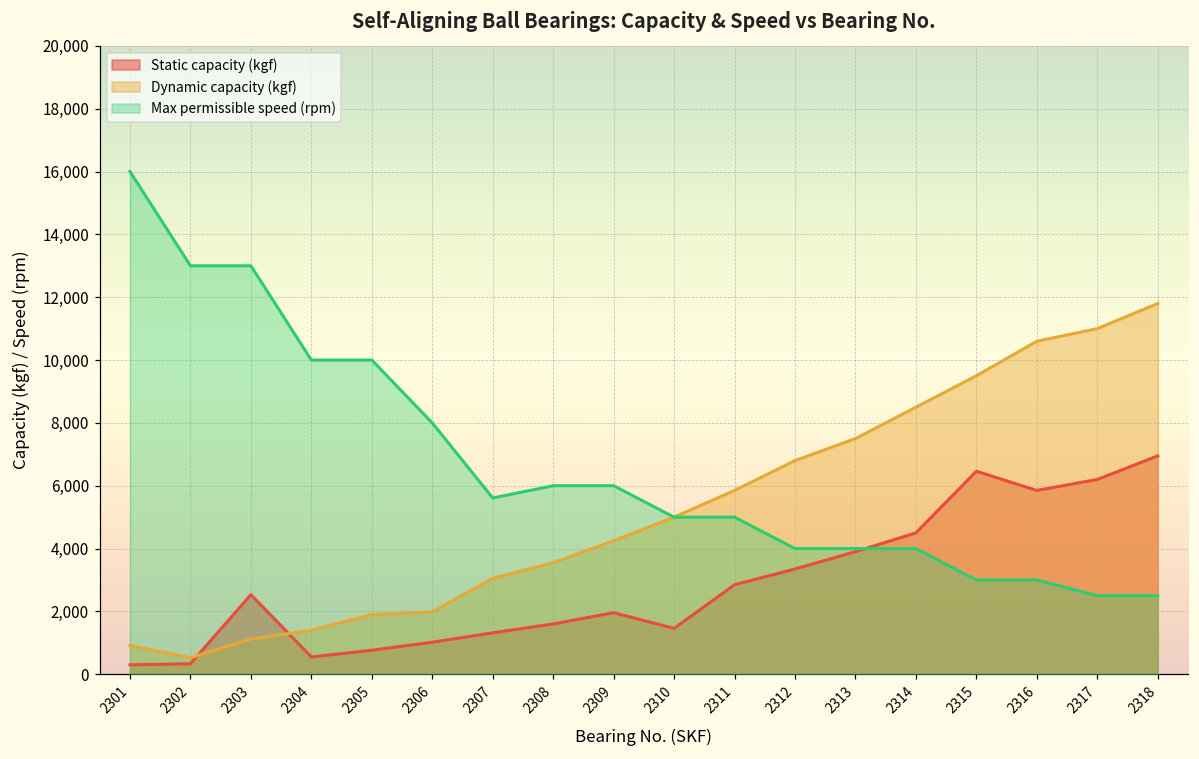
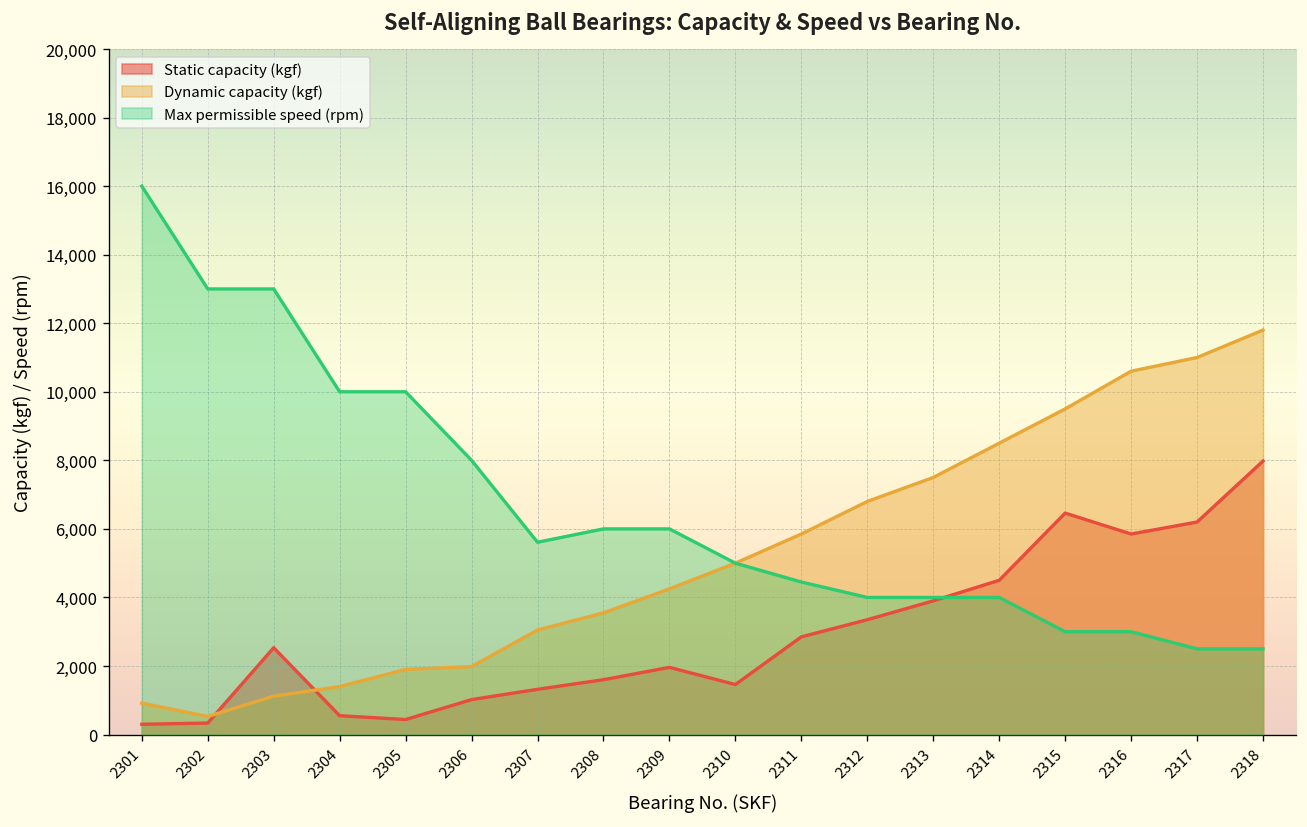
Static capacity (kgf), 2305: 800 -> 400
Max permissible speed (rpm), 2311: 5,000 -> 4,500
Static capacity (kgf), 2318: 7,000 -> 8,000
